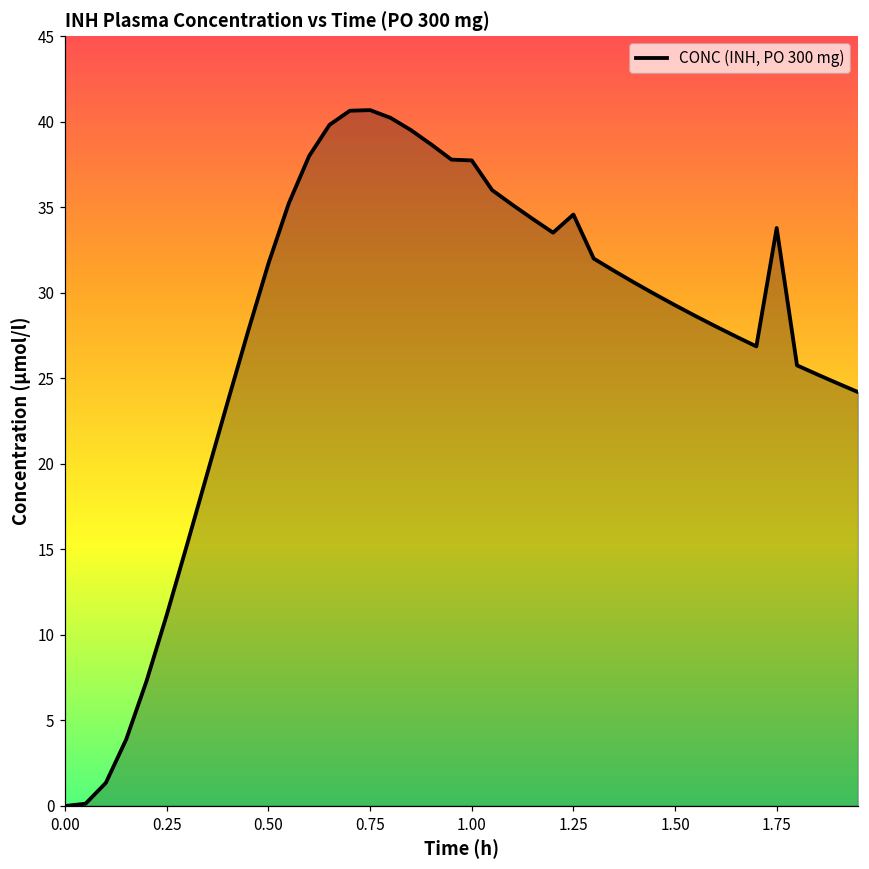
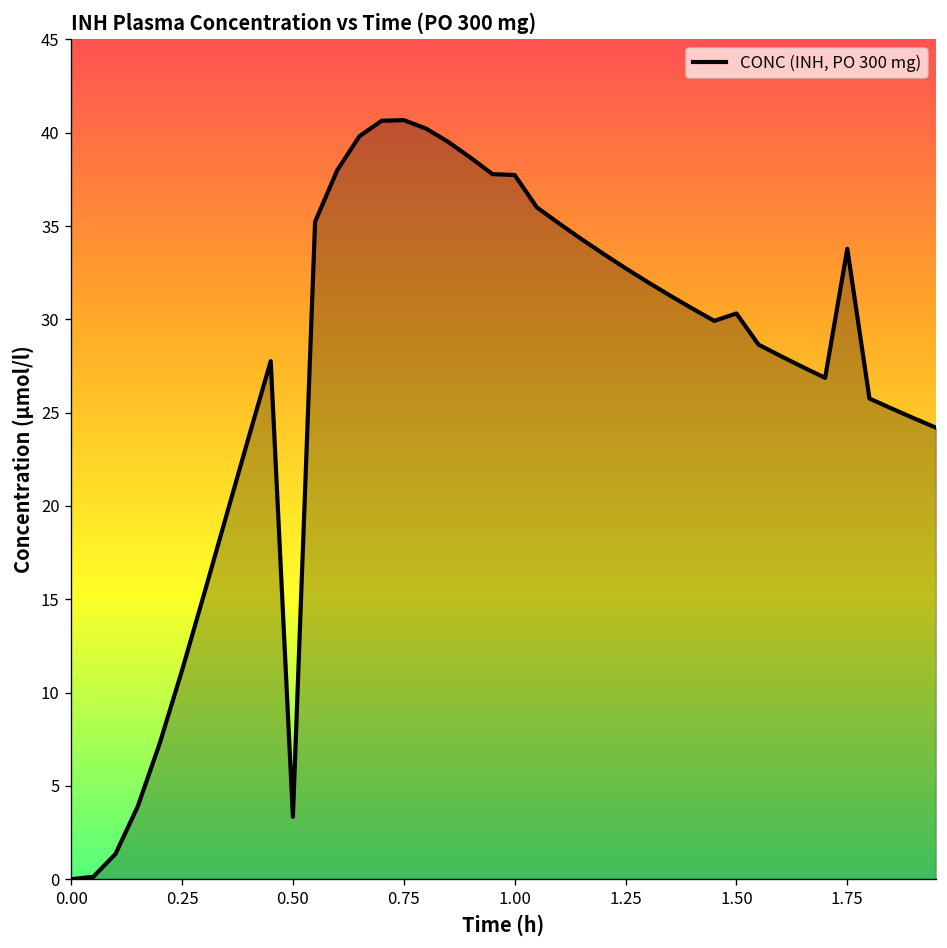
0.50: 31.7 -> 3.3
1.25: 34.6 -> 32.7
1.50: 29.3 -> 30.3
